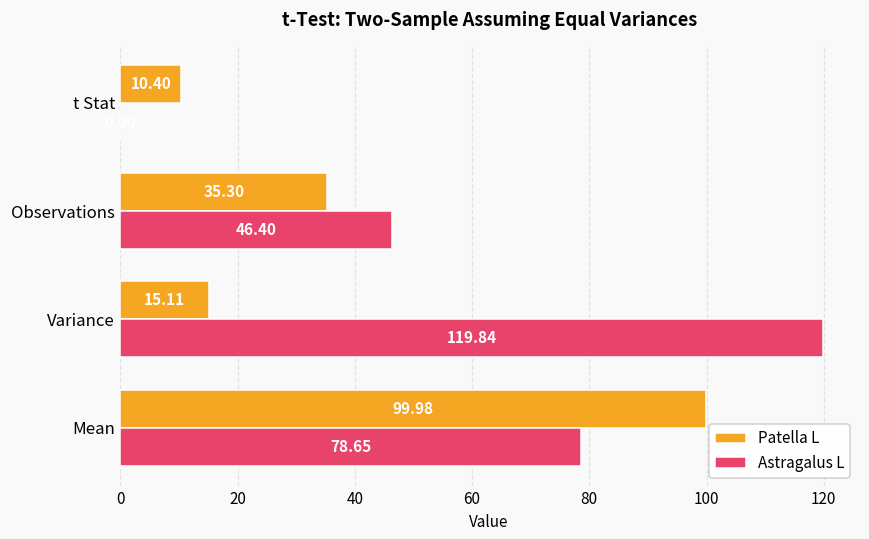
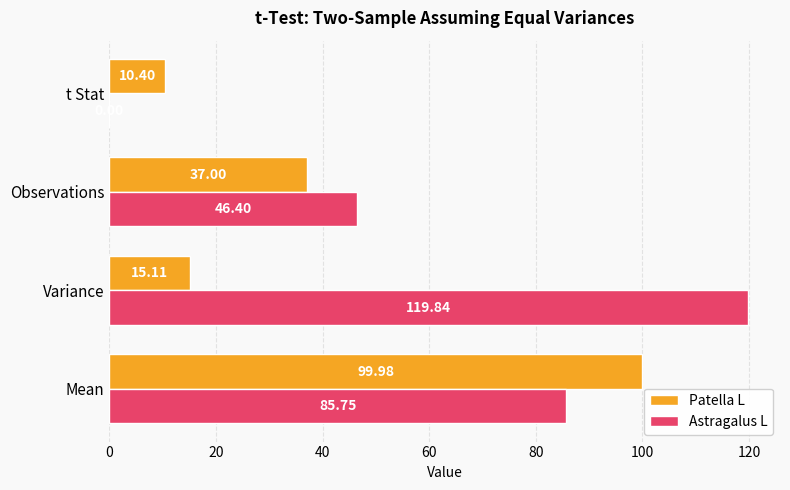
Patella L, Observations: 35.30 -> 37.00
Astragalus L, Mean: 78.65 -> 85.75
